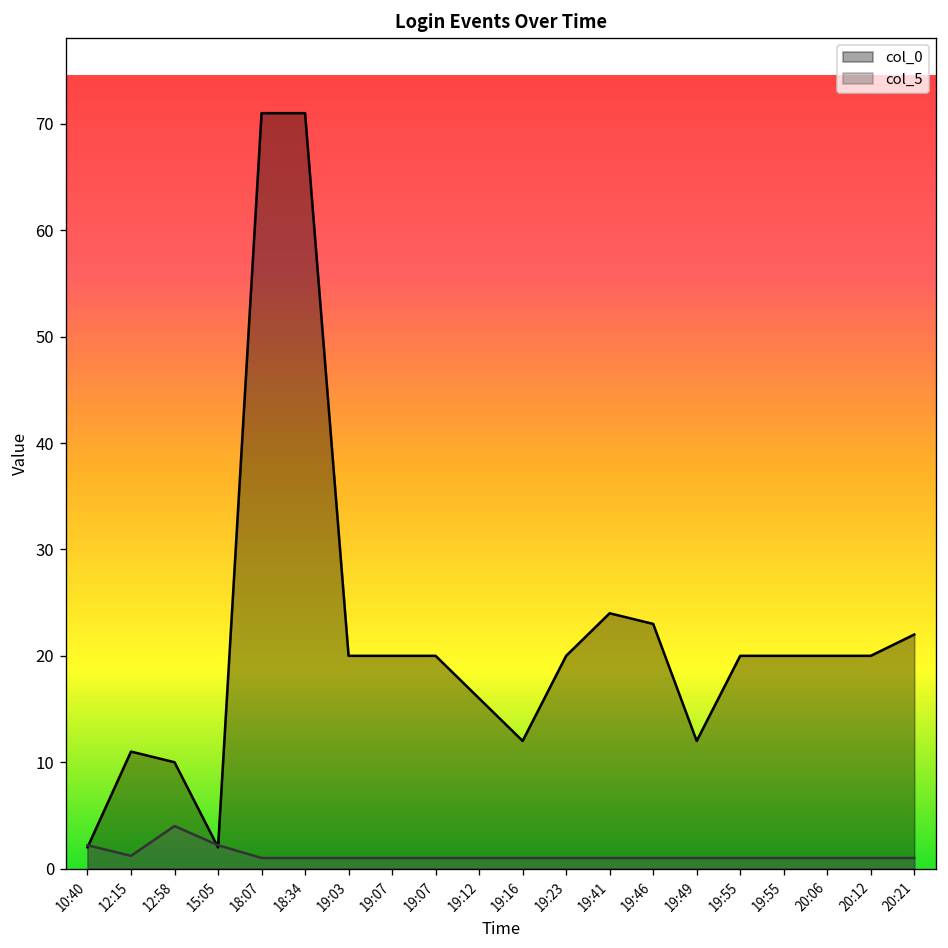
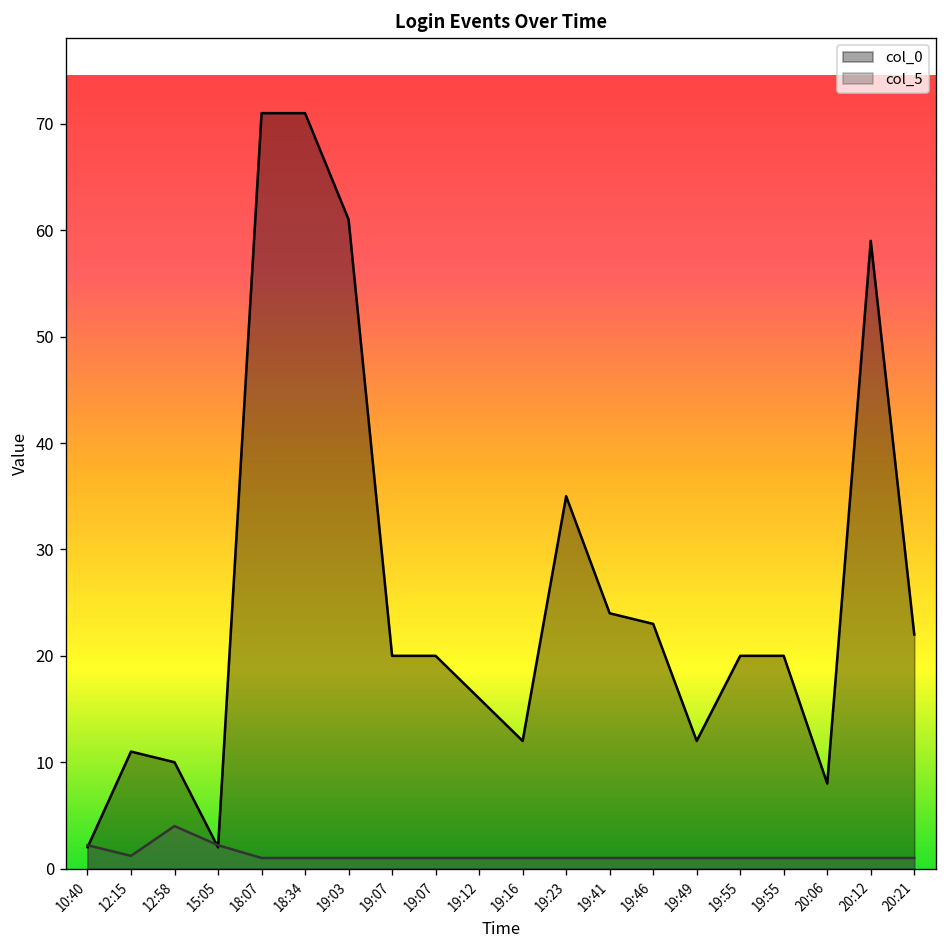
col_0, 19:03: 20 -> 61
col_0, 19:23: 20 -> 35
col_0, 20:06: 20 -> 8
col_0, 20:12: 20 -> 59
